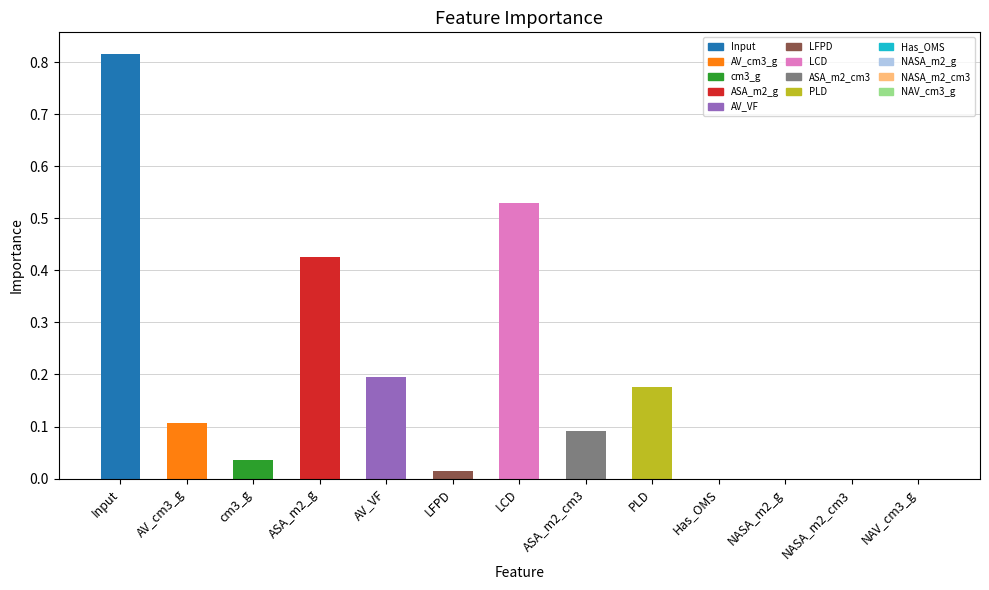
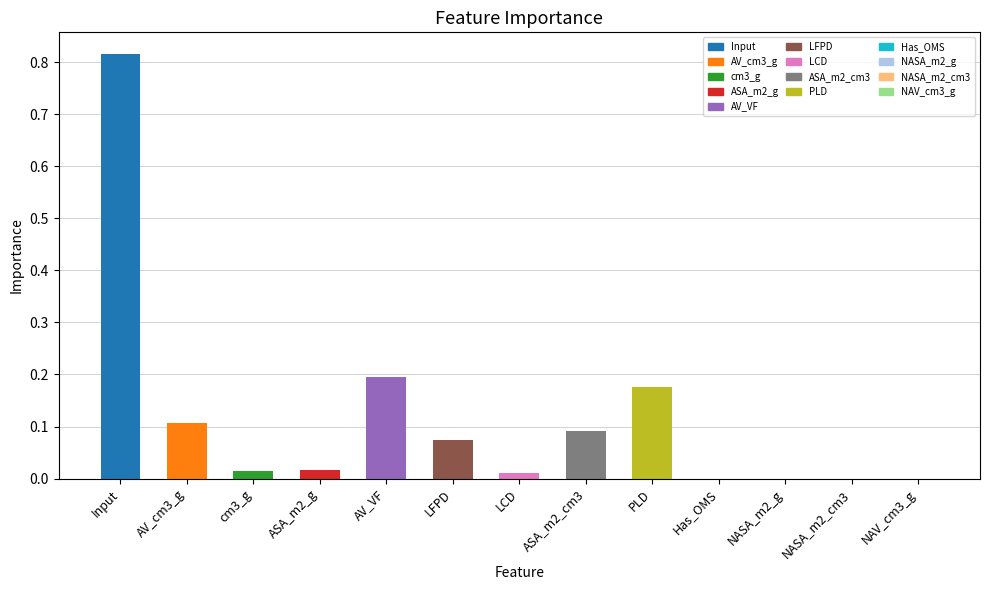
cm3_g: 0.04 -> 0.01
ASA_m2_g: 0.43 -> 0.02
LFPD: 0.01 -> 0.07
LCD: 0.53 -> 0.01
